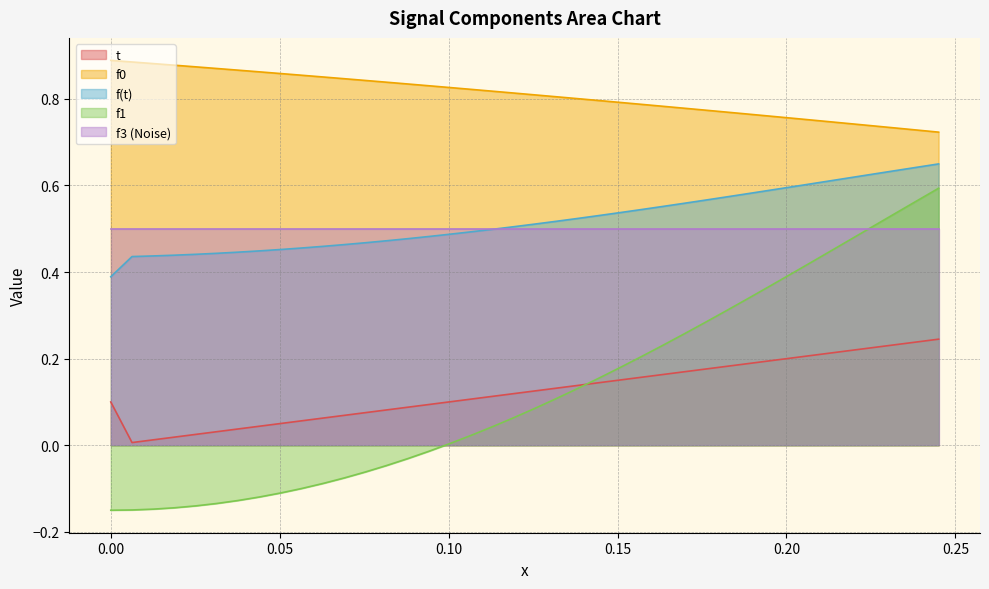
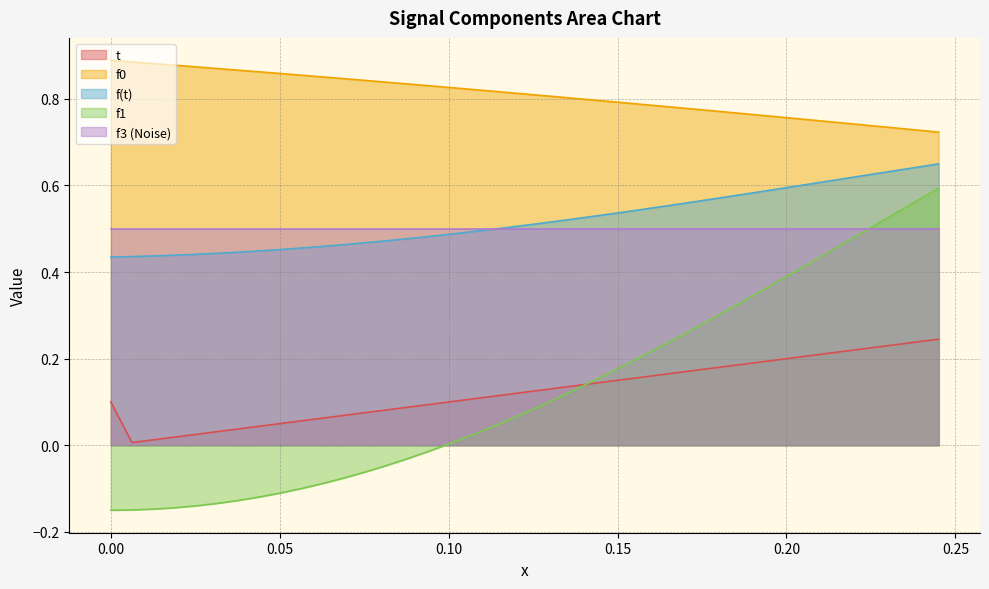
f(t), 0.00: 0.39 -> 0.43
